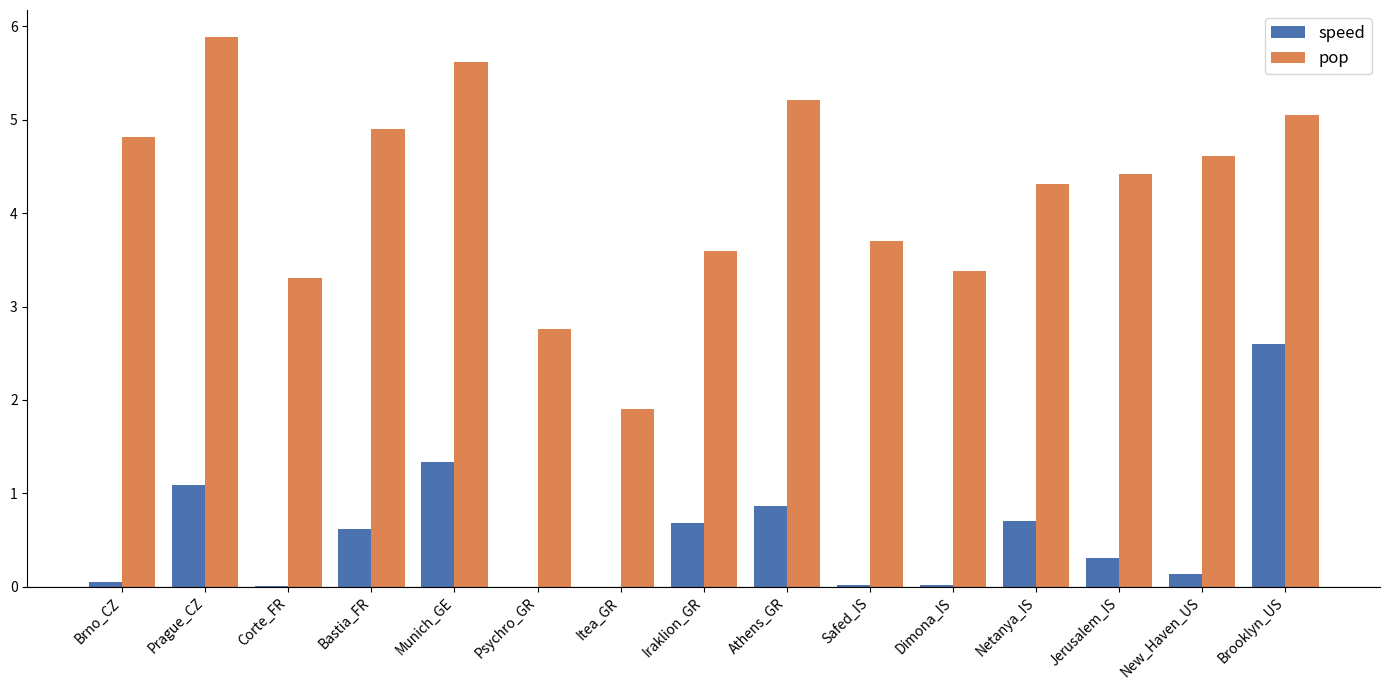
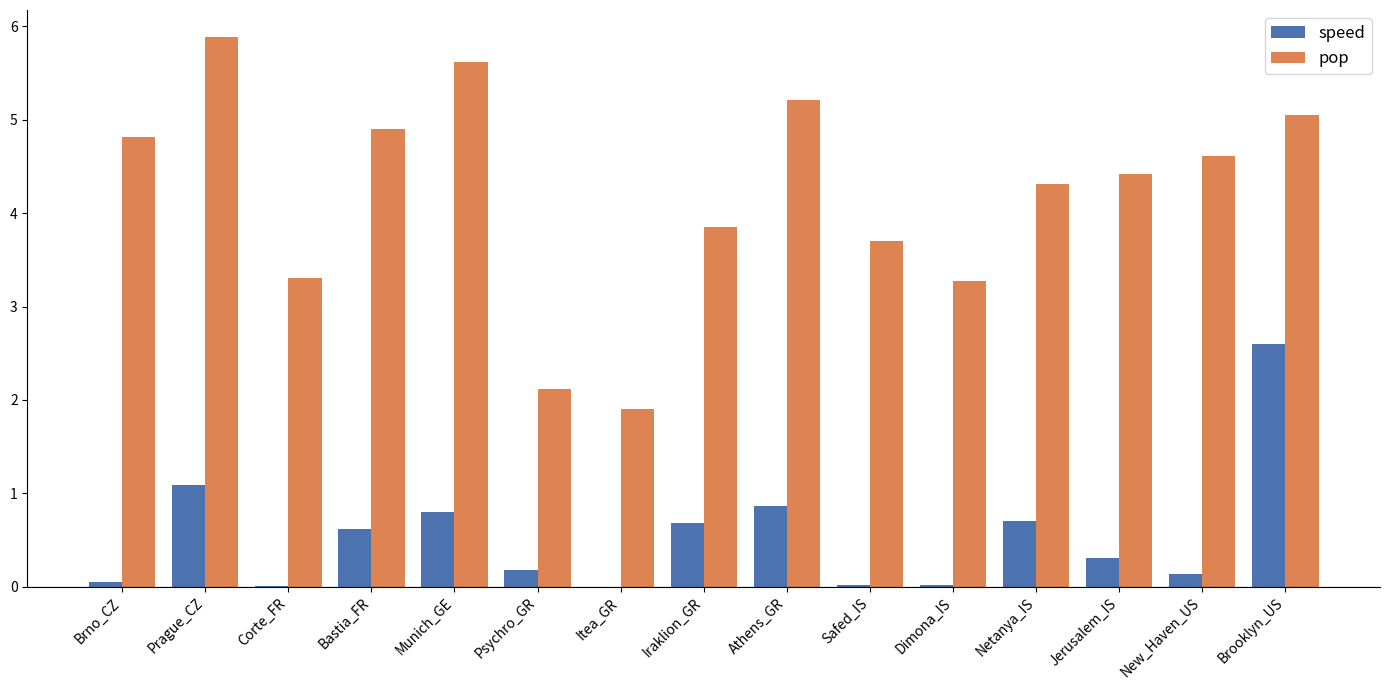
speed, Munich_GE: 1.3 -> 0.8
speed, Psychro_GR: 0.0 -> 0.2
pop, Psychro_GR: 2.8 -> 2.1
pop, Iraklion_GR: 3.6 -> 3.9
pop, Dimona_IS: 3.4 -> 3.3
